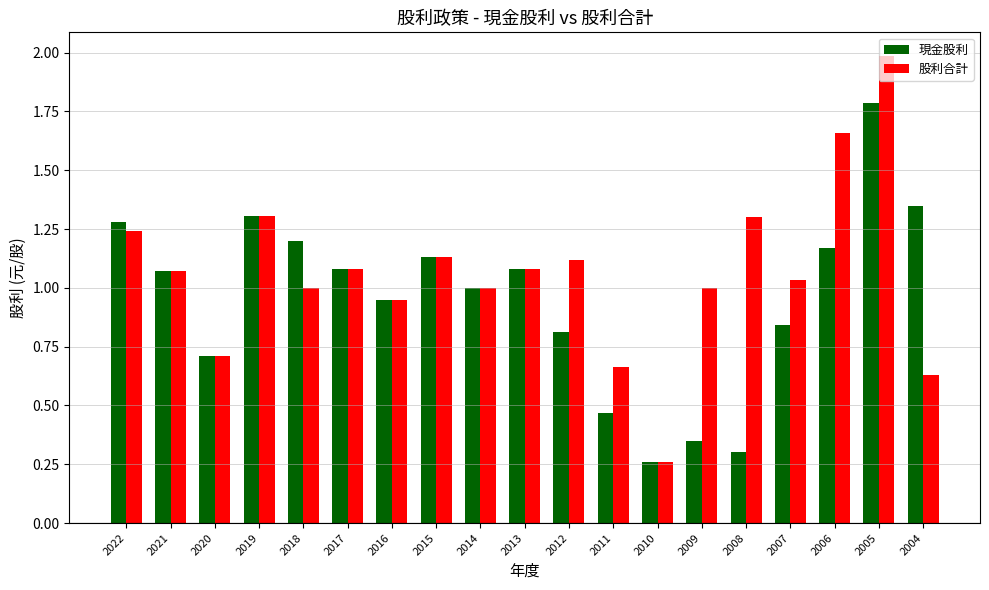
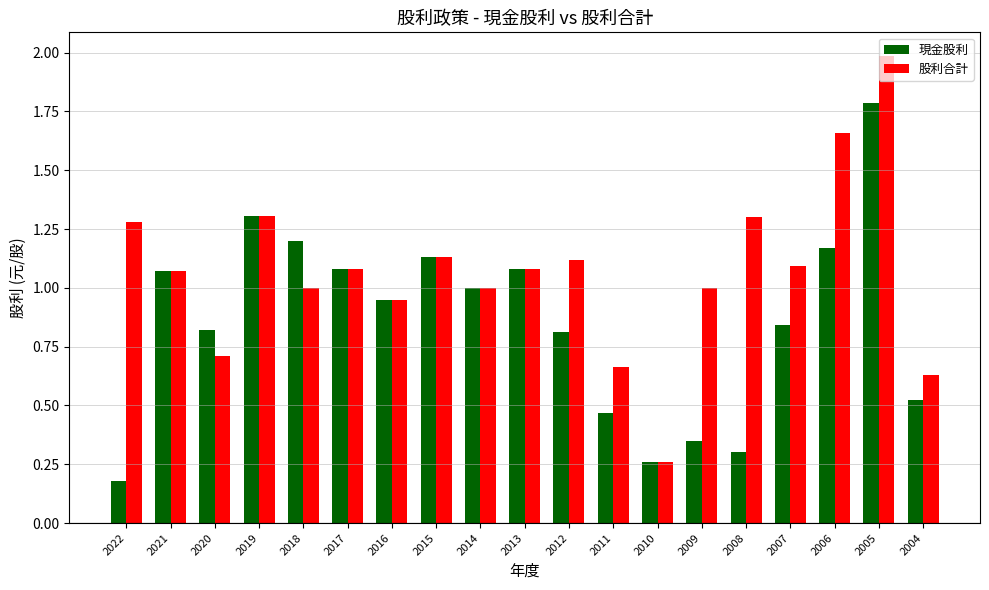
現金股利, 2022: 1.28 -> 0.18
股利合計, 2022: 1.24 -> 1.28
現金股利, 2020: 0.71 -> 0.82
股利合計, 2007: 1.03 -> 1.09
現金股利, 2004: 1.35 -> 0.52
